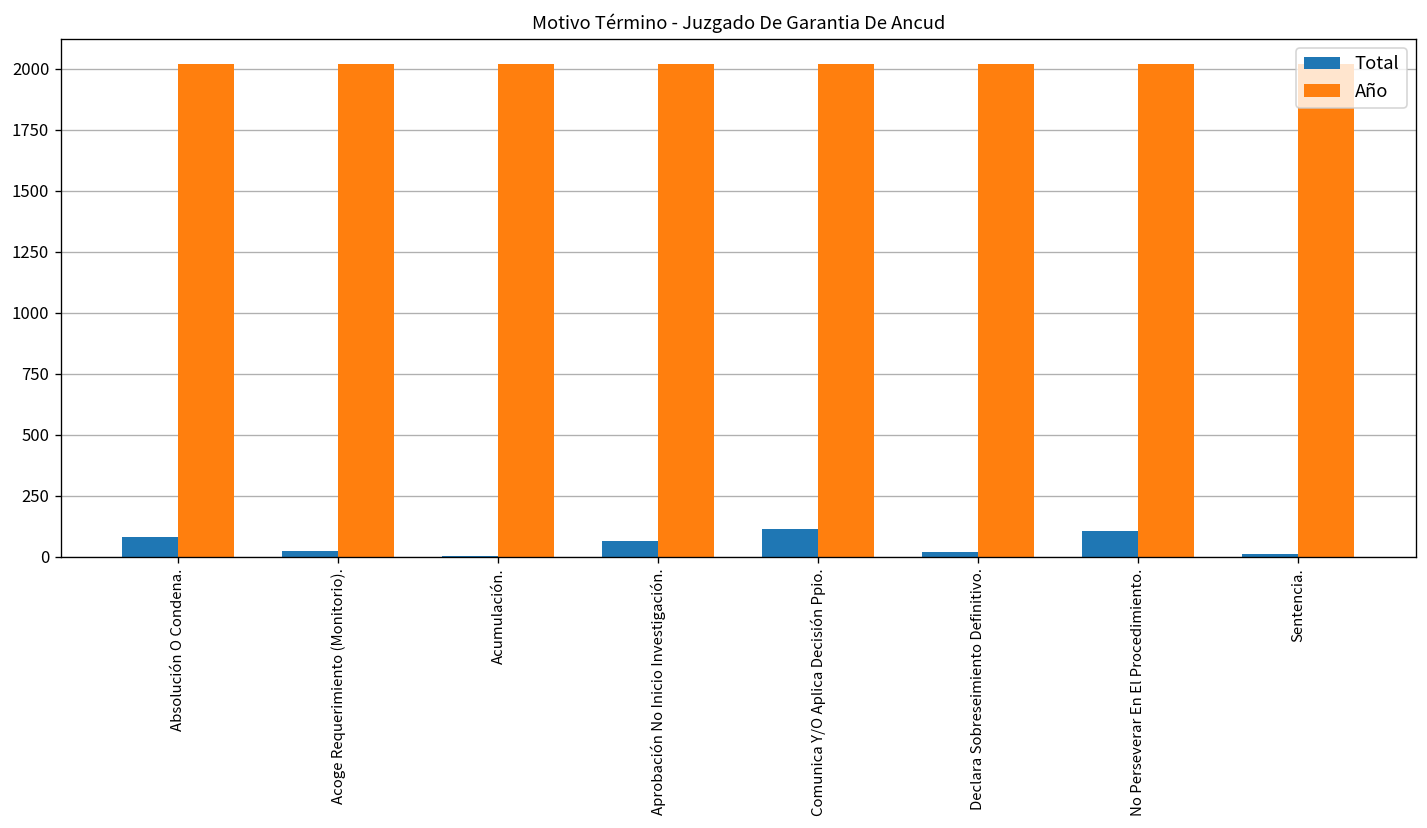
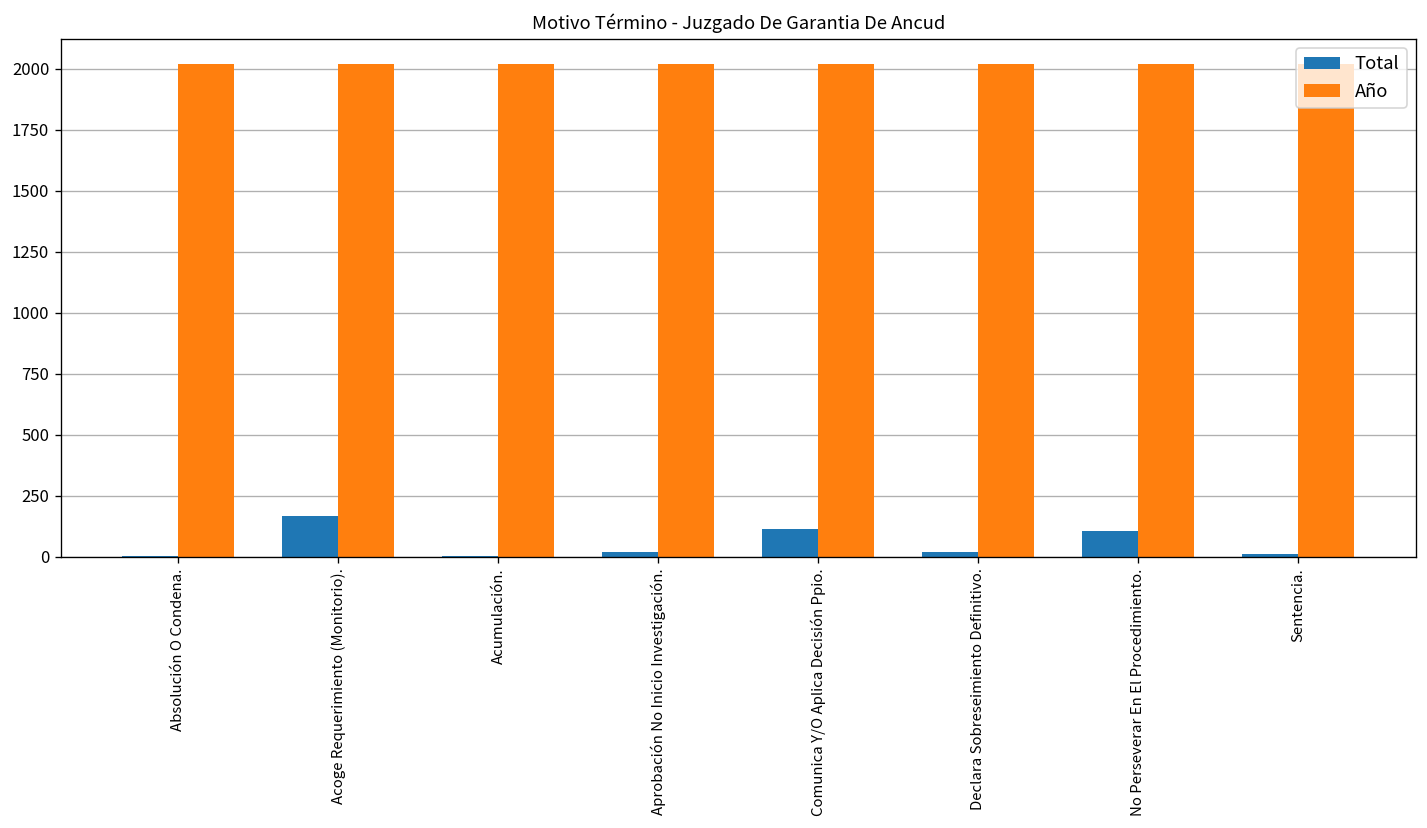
Total, Absolución O Condena.: 80 -> 0
Total, Acoge Requerimiento (Monitorio).: 30 -> 170
Total, Aprobación No Inicio Investigación.: 60 -> 20
